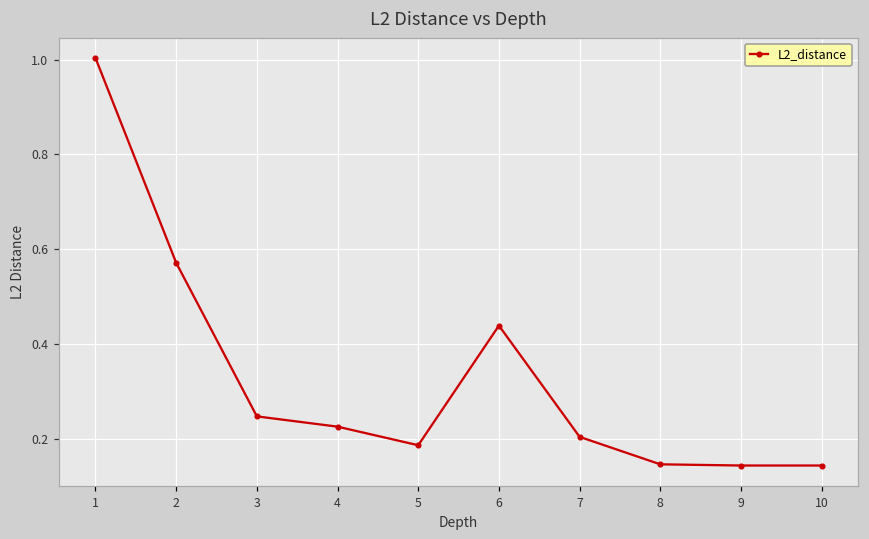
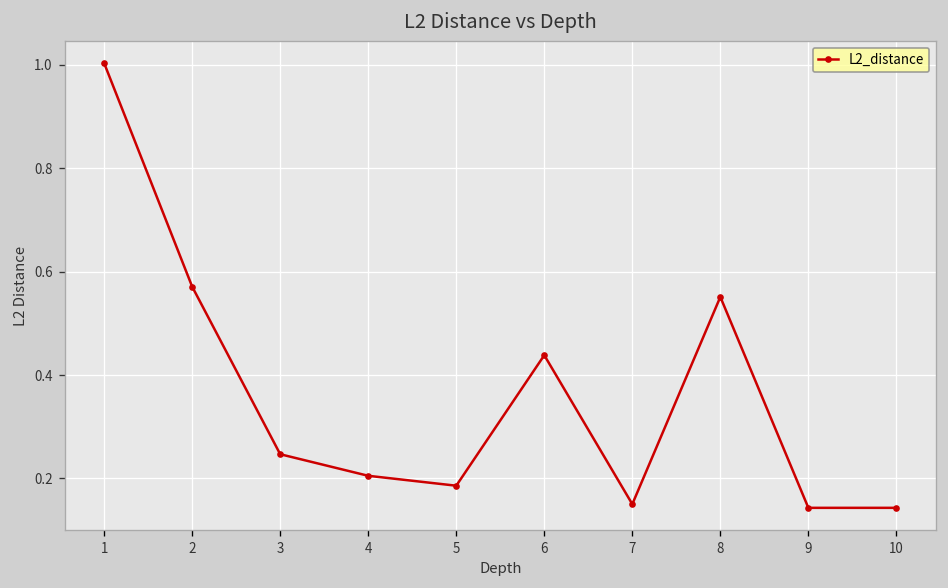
4: 0.23 -> 0.21
7: 0.20 -> 0.15
8: 0.15 -> 0.55
